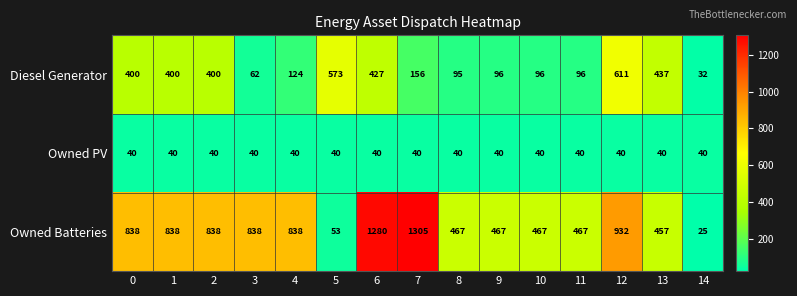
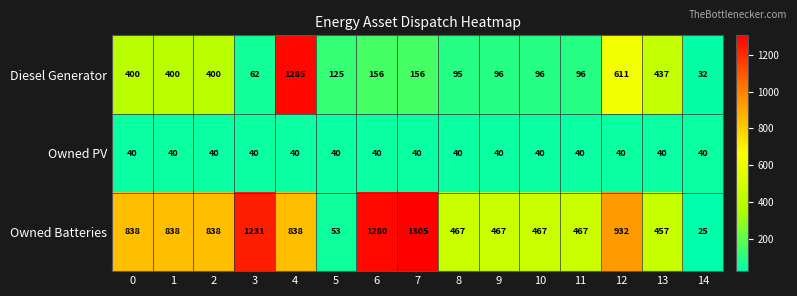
Diesel Generator, 4: 124 -> 1285
Diesel Generator, 5: 573 -> 125
Diesel Generator, 6: 427 -> 156
Owned Batteries, 3: 838 -> 1231
